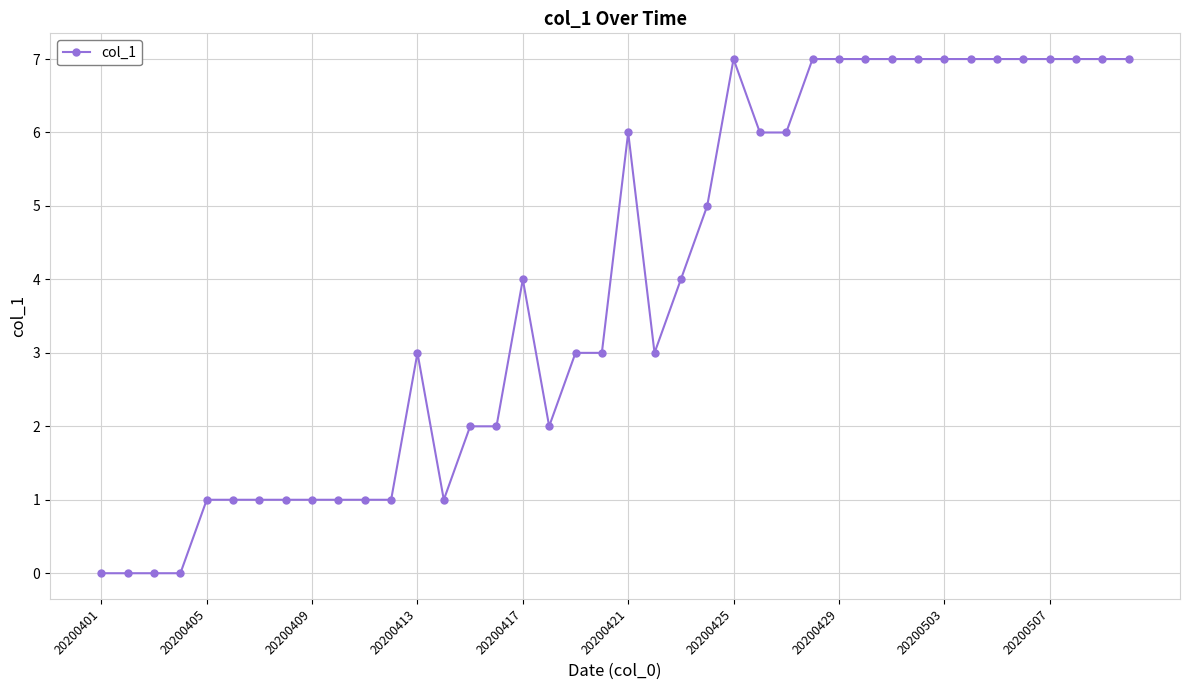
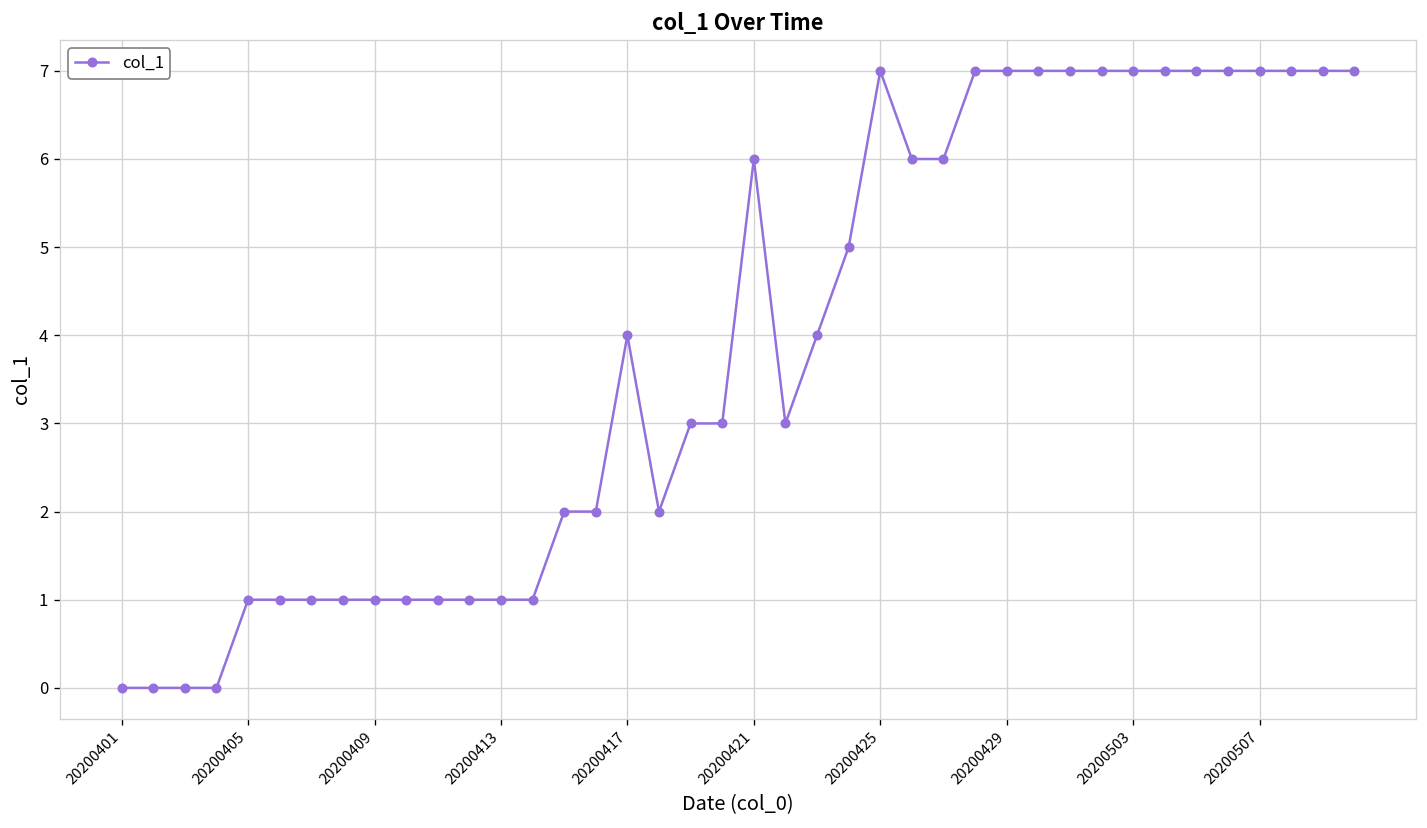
20200413: 3 -> 1
